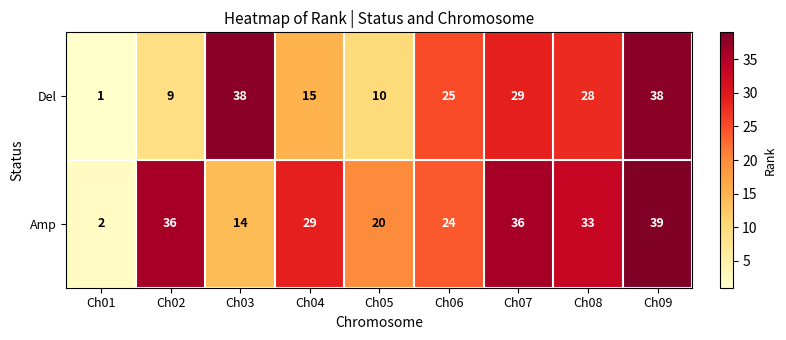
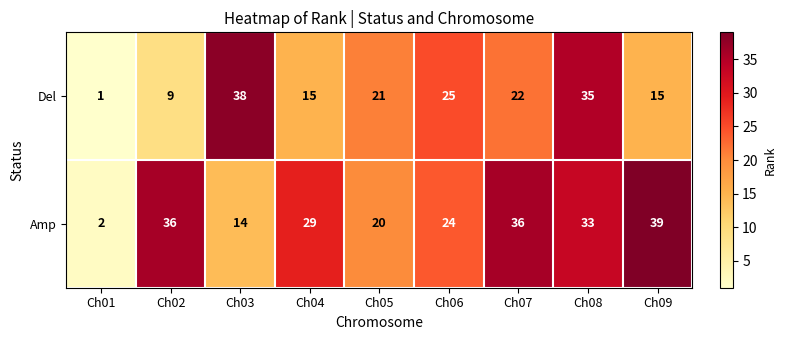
Del, Ch05: 10 -> 21
Del, Ch07: 29 -> 22
Del, Ch08: 28 -> 35
Del, Ch09: 38 -> 15
